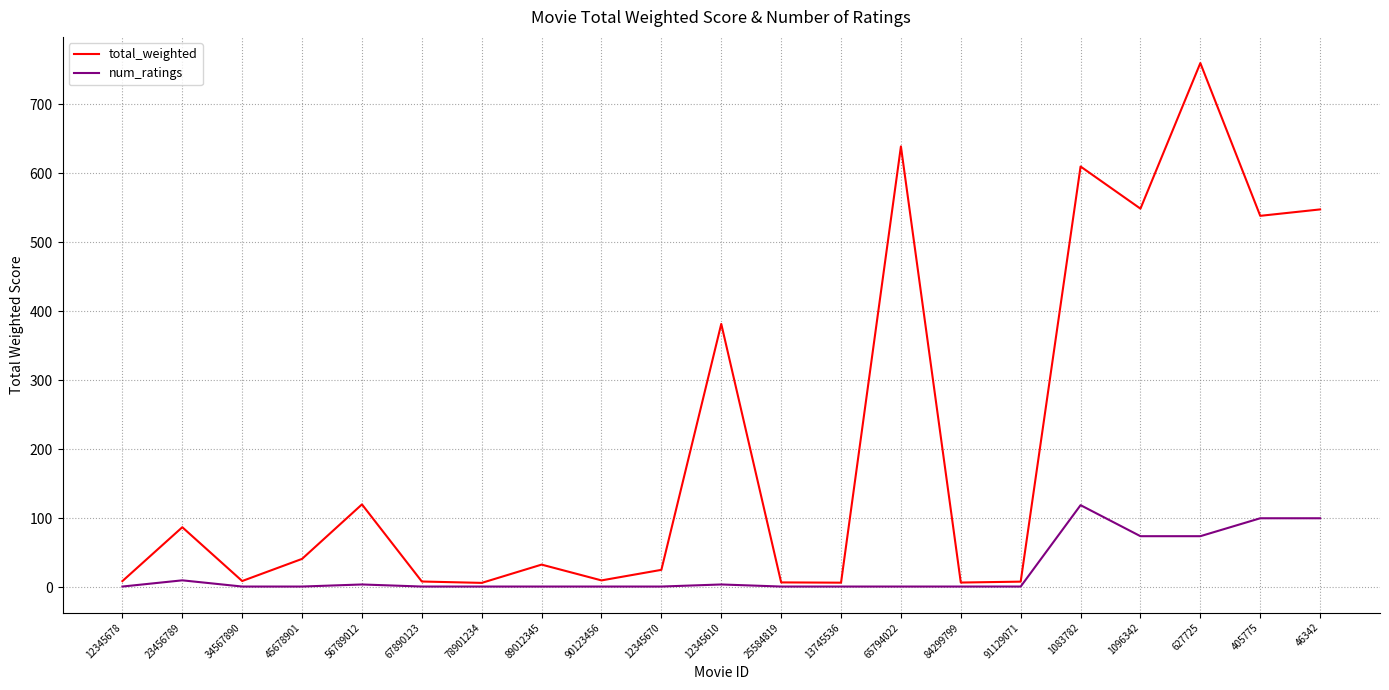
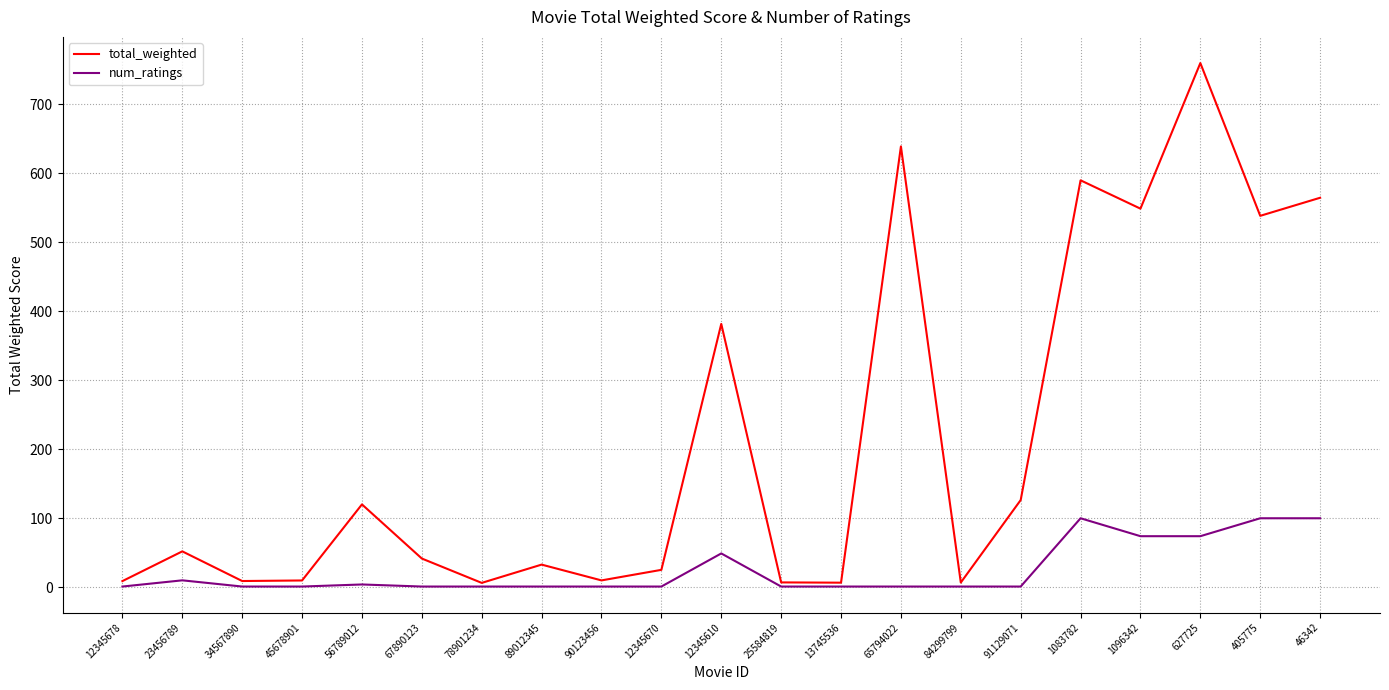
total_weighted, 23456789: 90 -> 50
total_weighted, 45678901: 40 -> 10
total_weighted, 67890123: 10 -> 40
num_ratings, 12345610: 0 -> 50
total_weighted, 91129071: 10 -> 130
total_weighted, 1083782: 610 -> 590
num_ratings, 1083782: 120 -> 100
total_weighted, 46342: 550 -> 560
